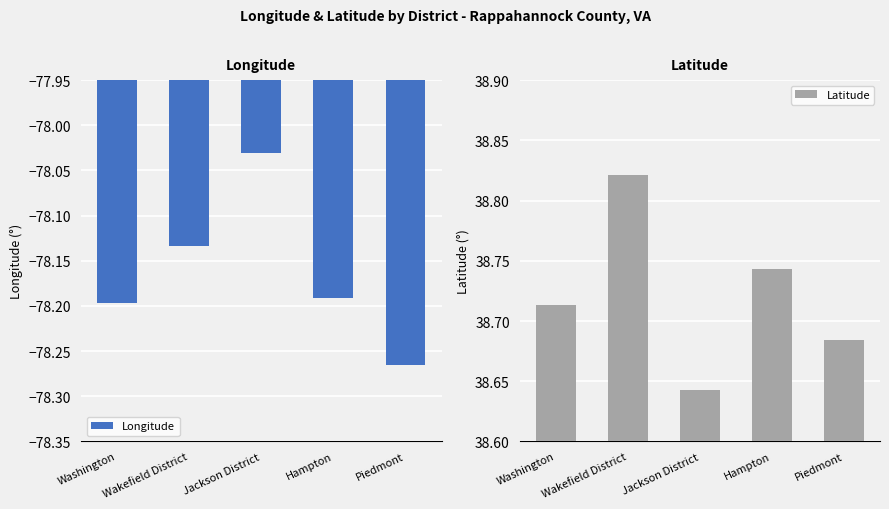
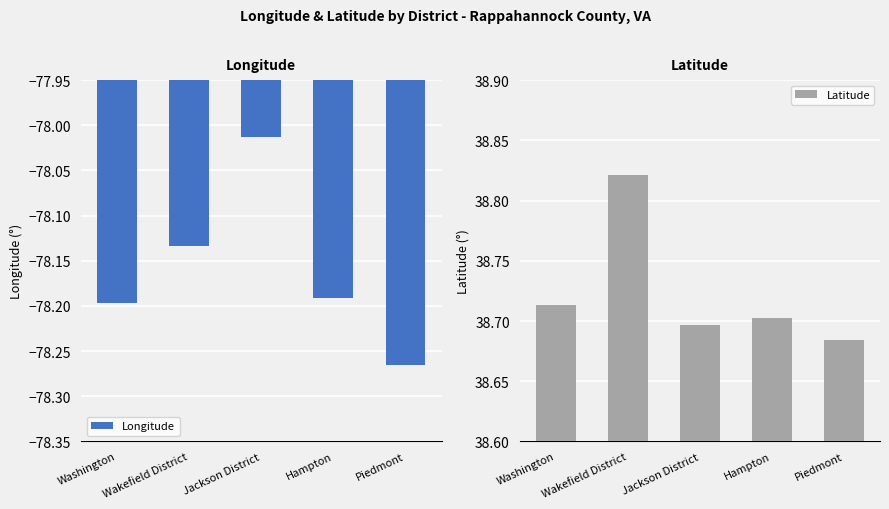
Longitude, Jackson District: -78.03 -> -78.01
Latitude, Jackson District: 38.643 -> 38.697
Latitude, Hampton: 38.743 -> 38.703
